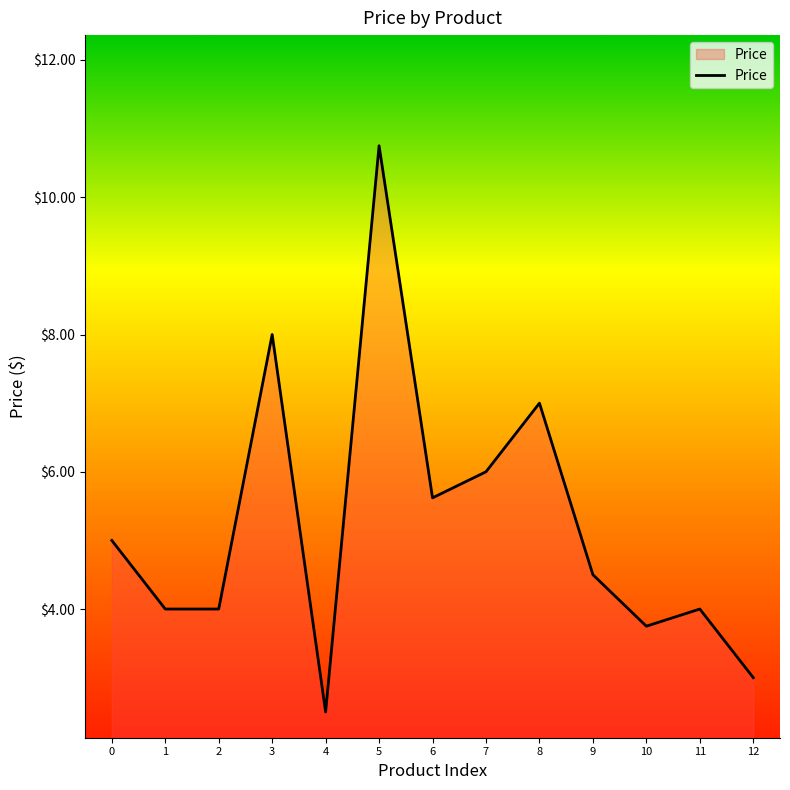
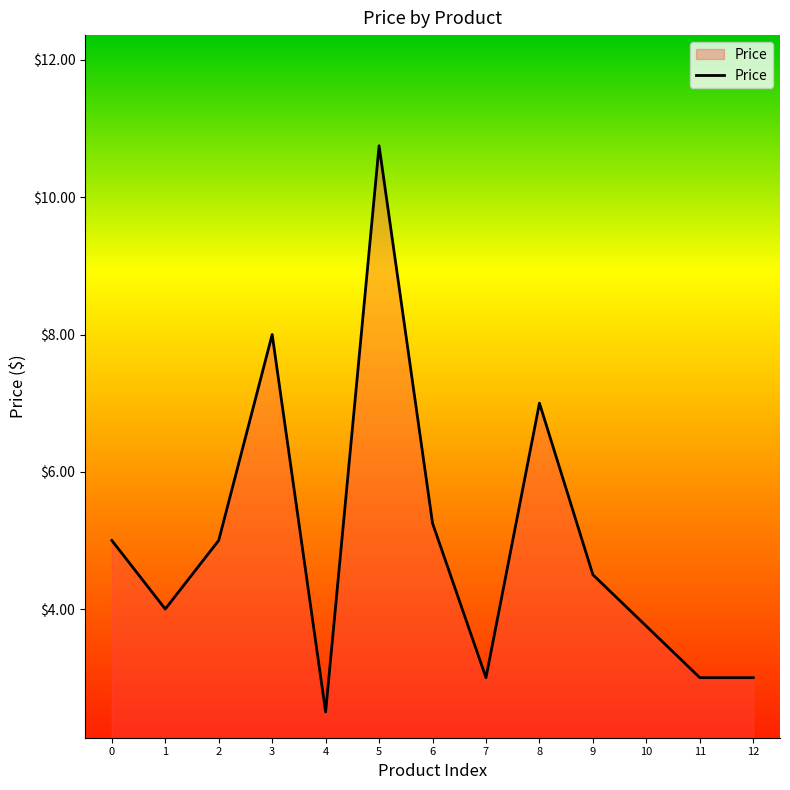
2: $4 -> $5
6: $5.6 -> $5.3
7: $6 -> $3
11: $4 -> $3
